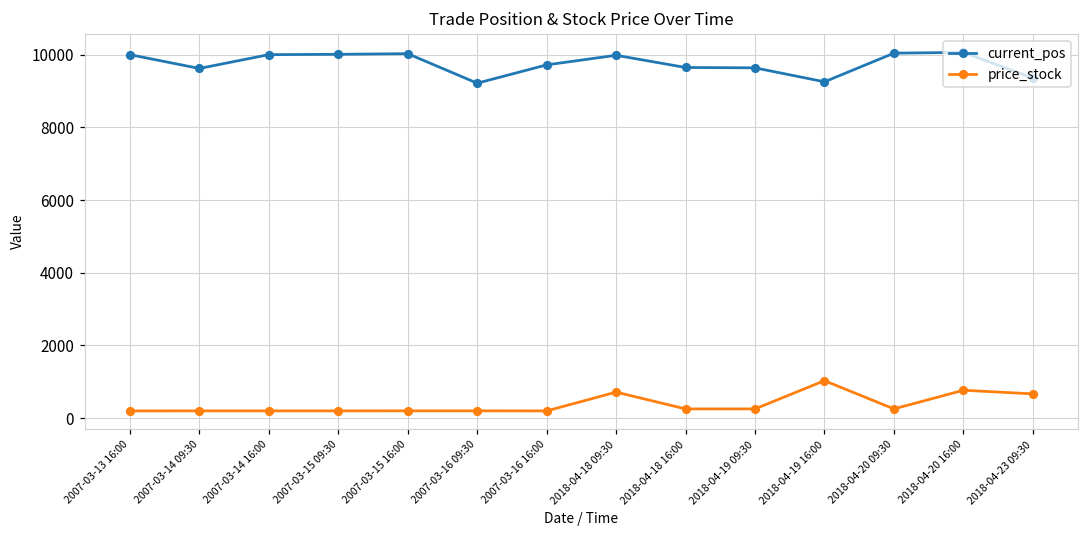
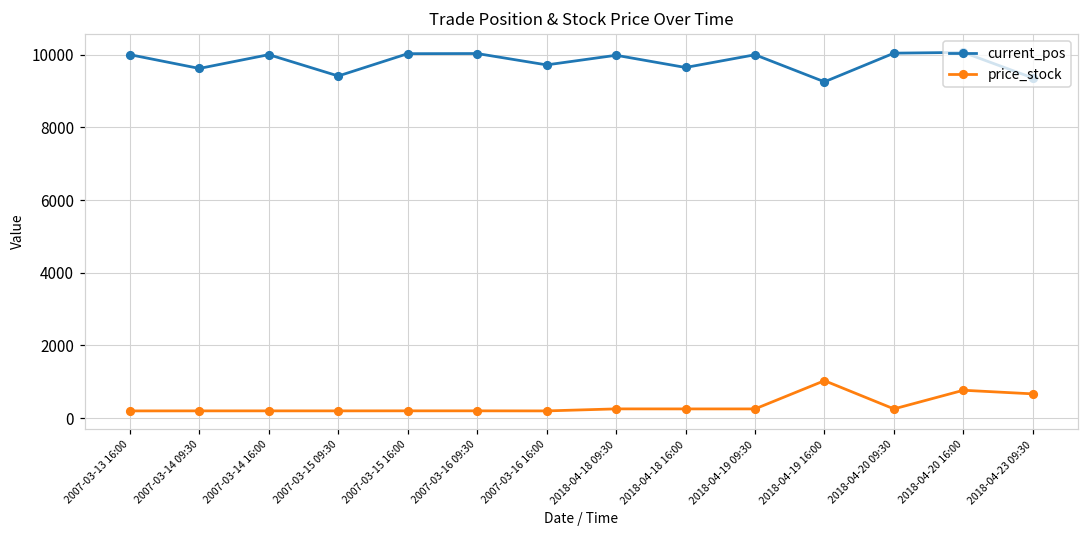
current_pos, 2007-03-15 09:30: 10000 -> 9400
current_pos, 2007-03-16 09:30: 9200 -> 10000
price_stock, 2018-04-18 09:30: 700 -> 300
current_pos, 2018-04-19 09:30: 9600 -> 10000
